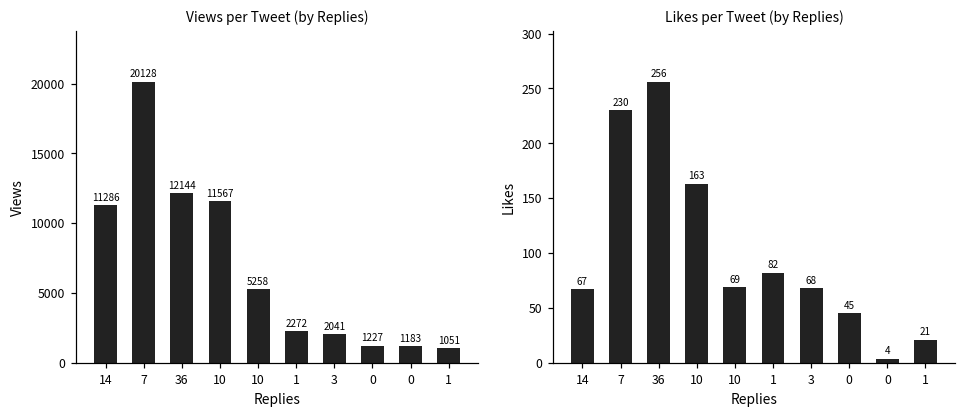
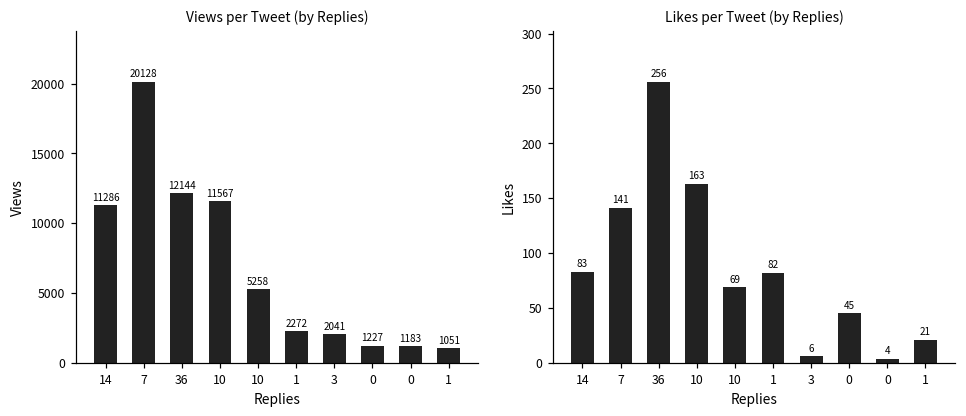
Likes per Tweet (by Replies), 14: 67 -> 83
Likes per Tweet (by Replies), 7: 230 -> 141
Likes per Tweet (by Replies), 3: 68 -> 6
